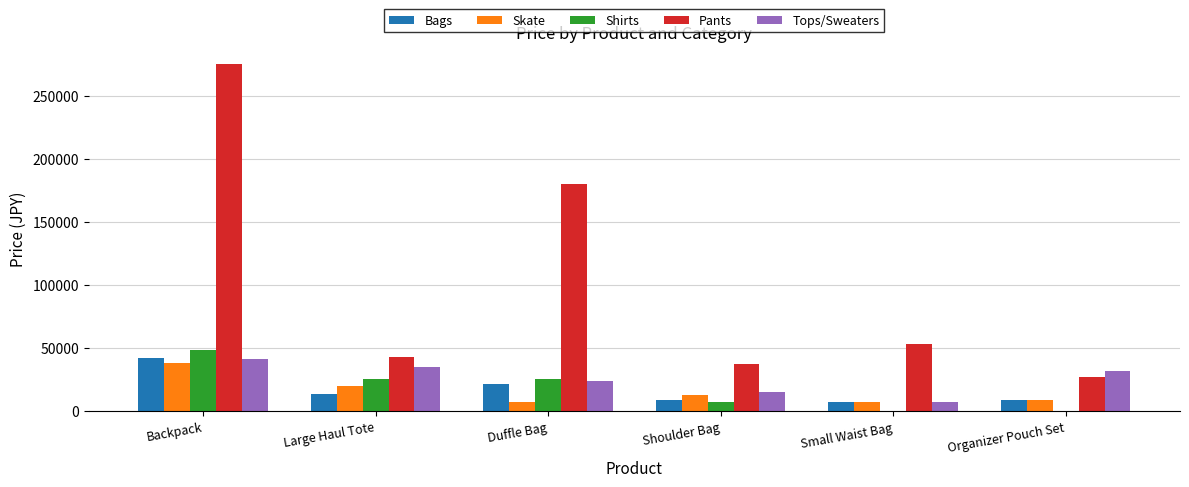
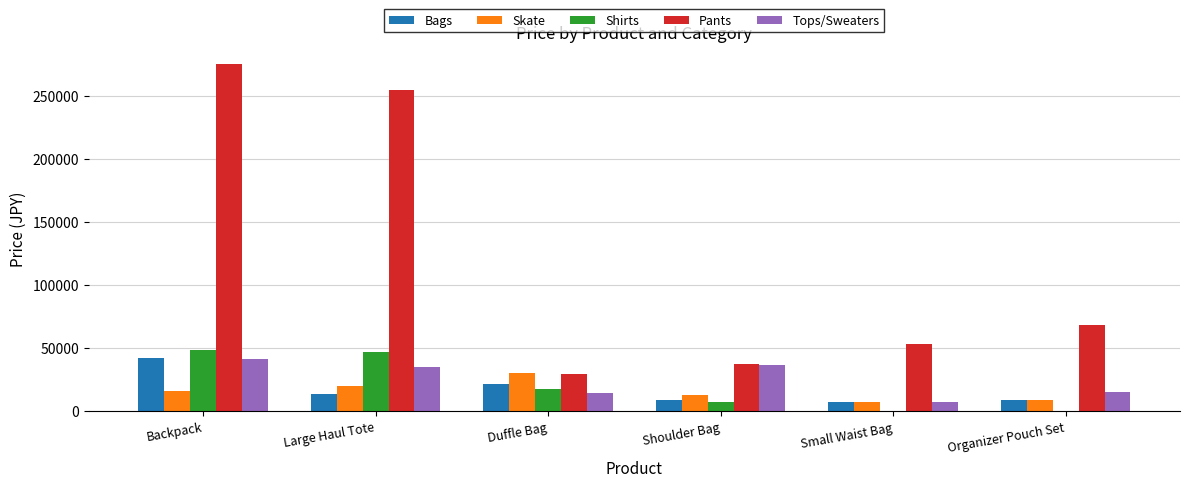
Skate, Backpack: 38000 -> 17000
Shirts, Large Haul Tote: 25000 -> 47000
Pants, Large Haul Tote: 43000 -> 254000
Skate, Duffle Bag: 8000 -> 30000
Shirts, Duffle Bag: 25000 -> 17000
Pants, Duffle Bag: 180000 -> 30000
Tops/Sweaters, Duffle Bag: 24000 -> 15000
Tops/Sweaters, Shoulder Bag: 15000 -> 37000
Pants, Organizer Pouch Set: 28000 -> 68000
Tops/Sweaters, Organizer Pouch Set: 32000 -> 15000
